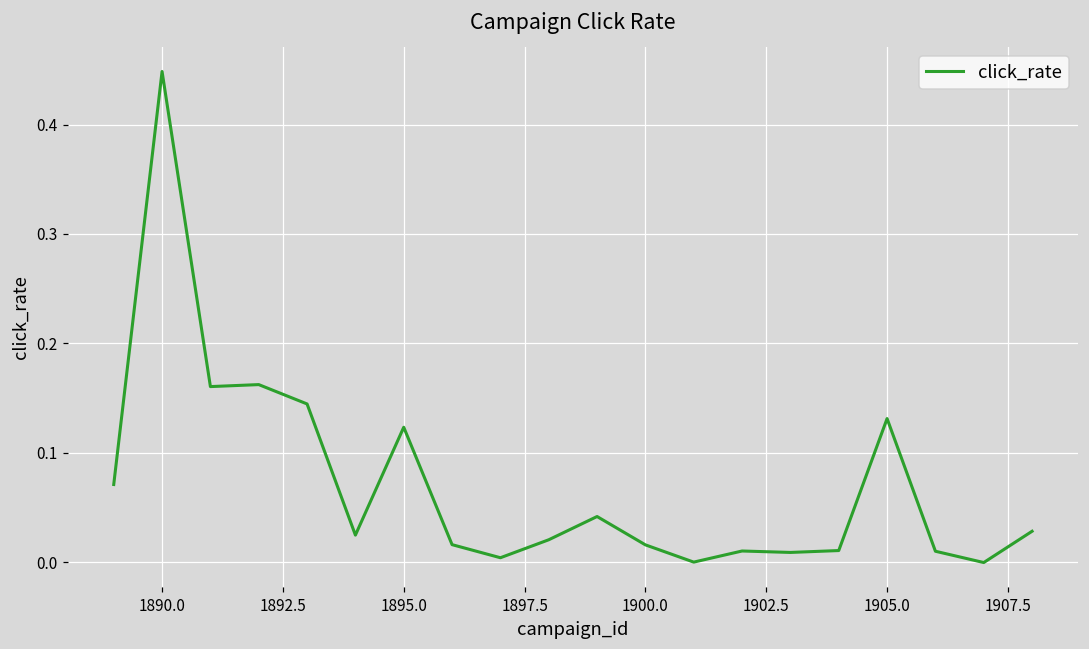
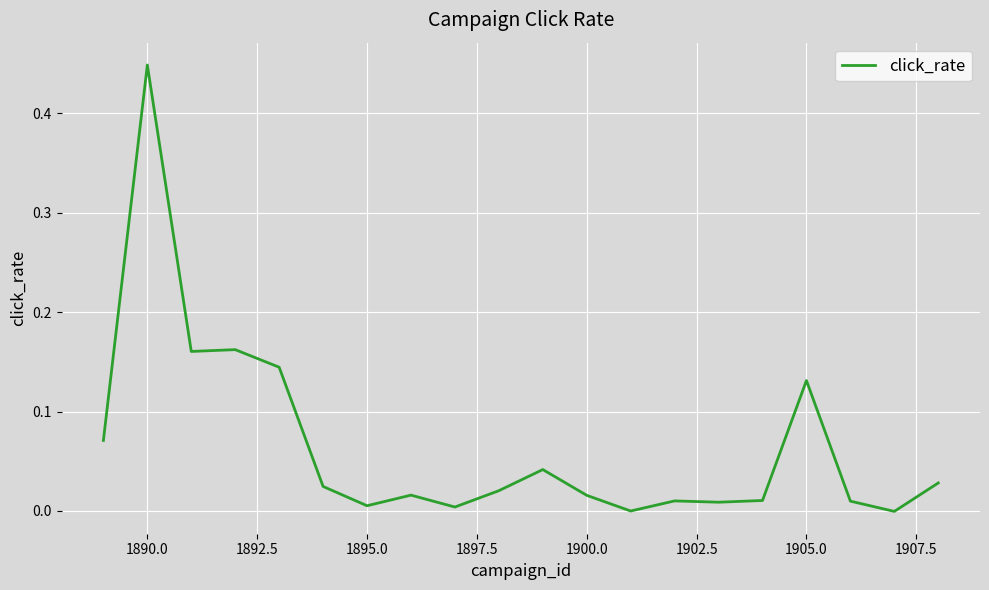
1895.0: 0.12 -> 0.01
